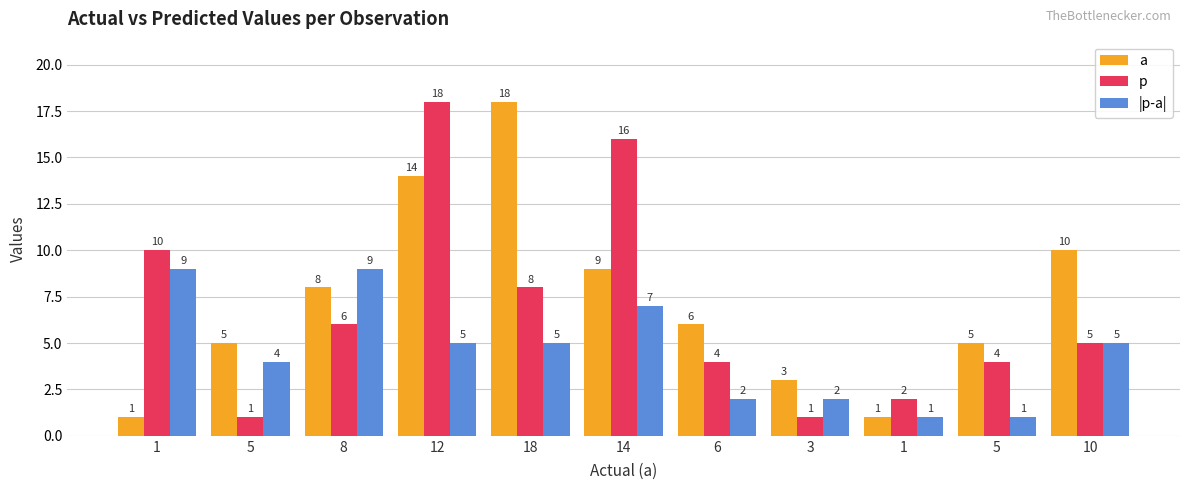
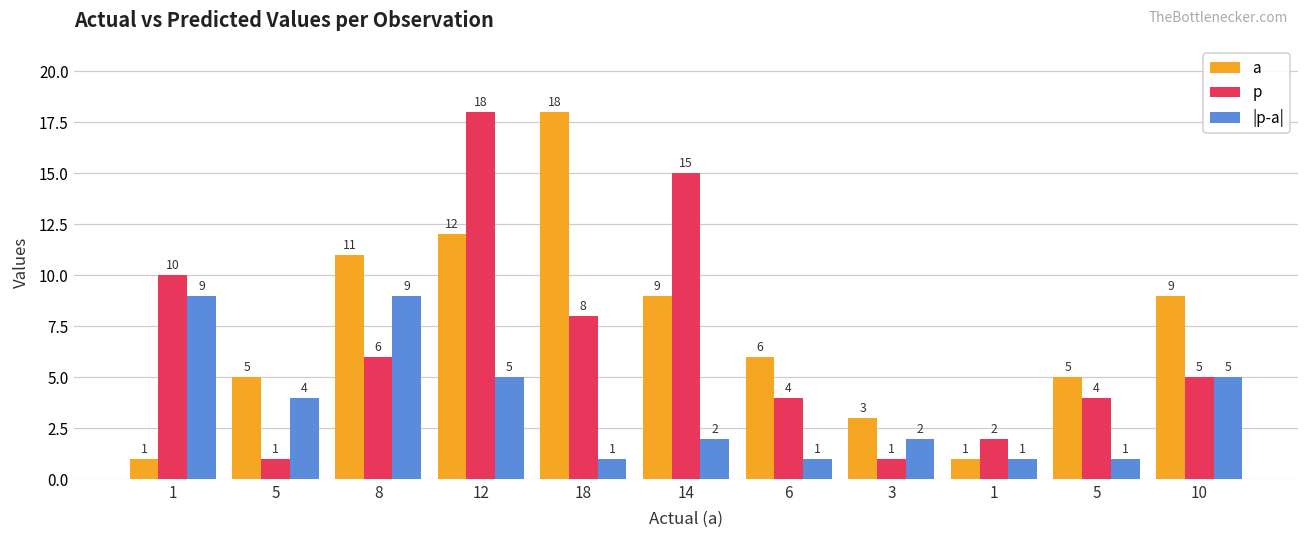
a, 8: 8 -> 11
a, 12: 14 -> 12
|p-a|, 18: 5 -> 1
p, 14: 16 -> 15
|p-a|, 14: 7 -> 2
|p-a|, 6: 2 -> 1
a, 10: 10 -> 9
